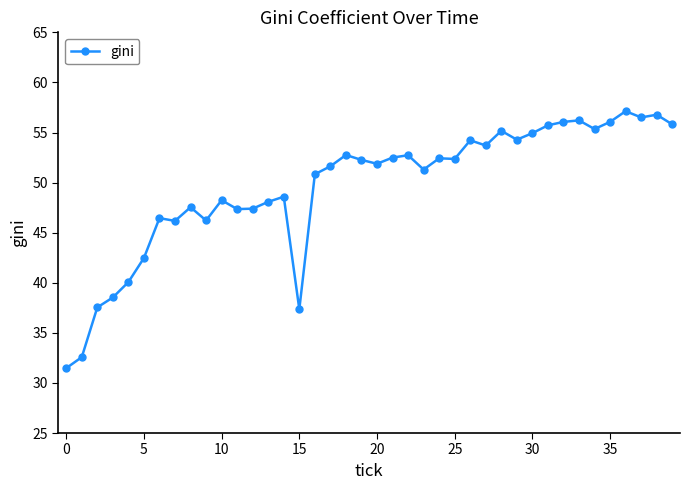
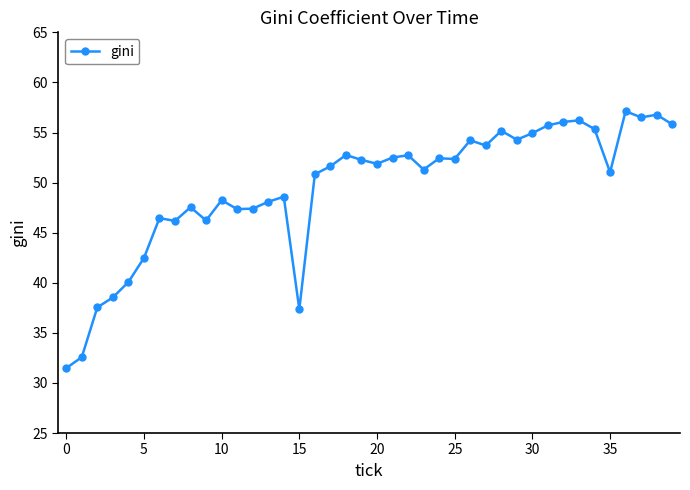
35: 56.1 -> 51.0
